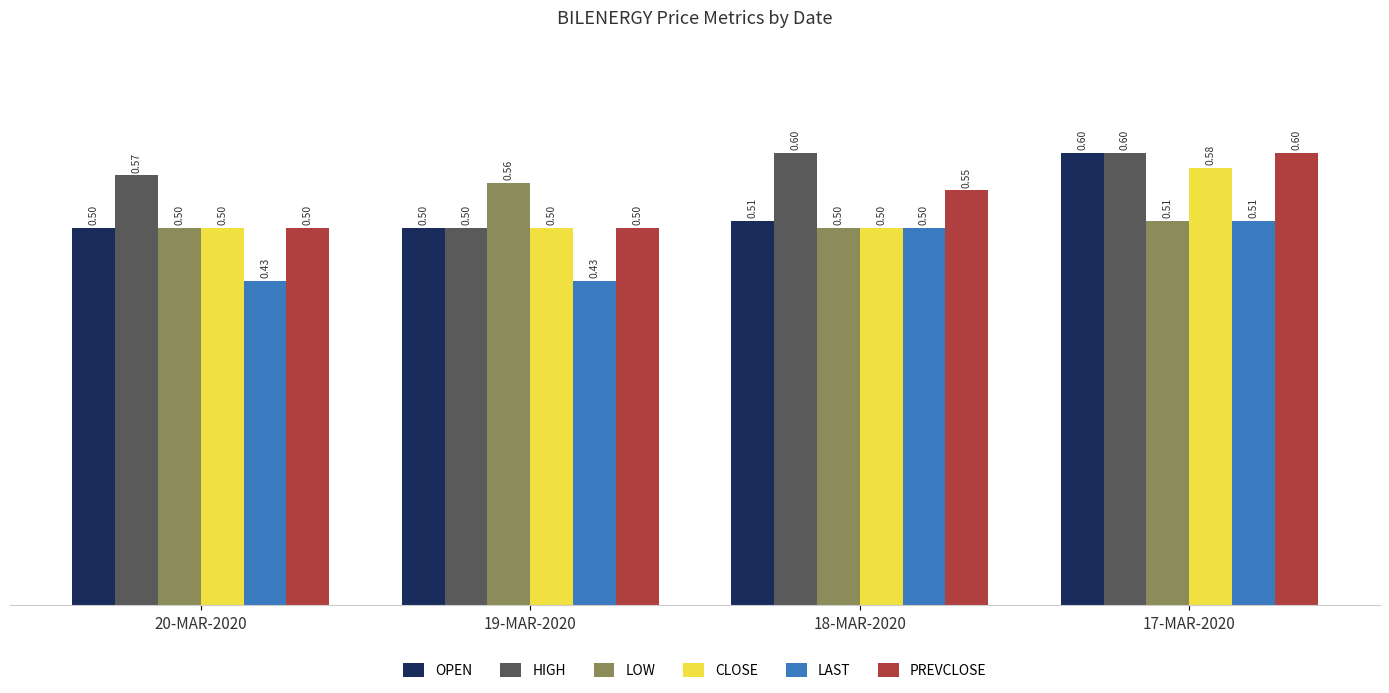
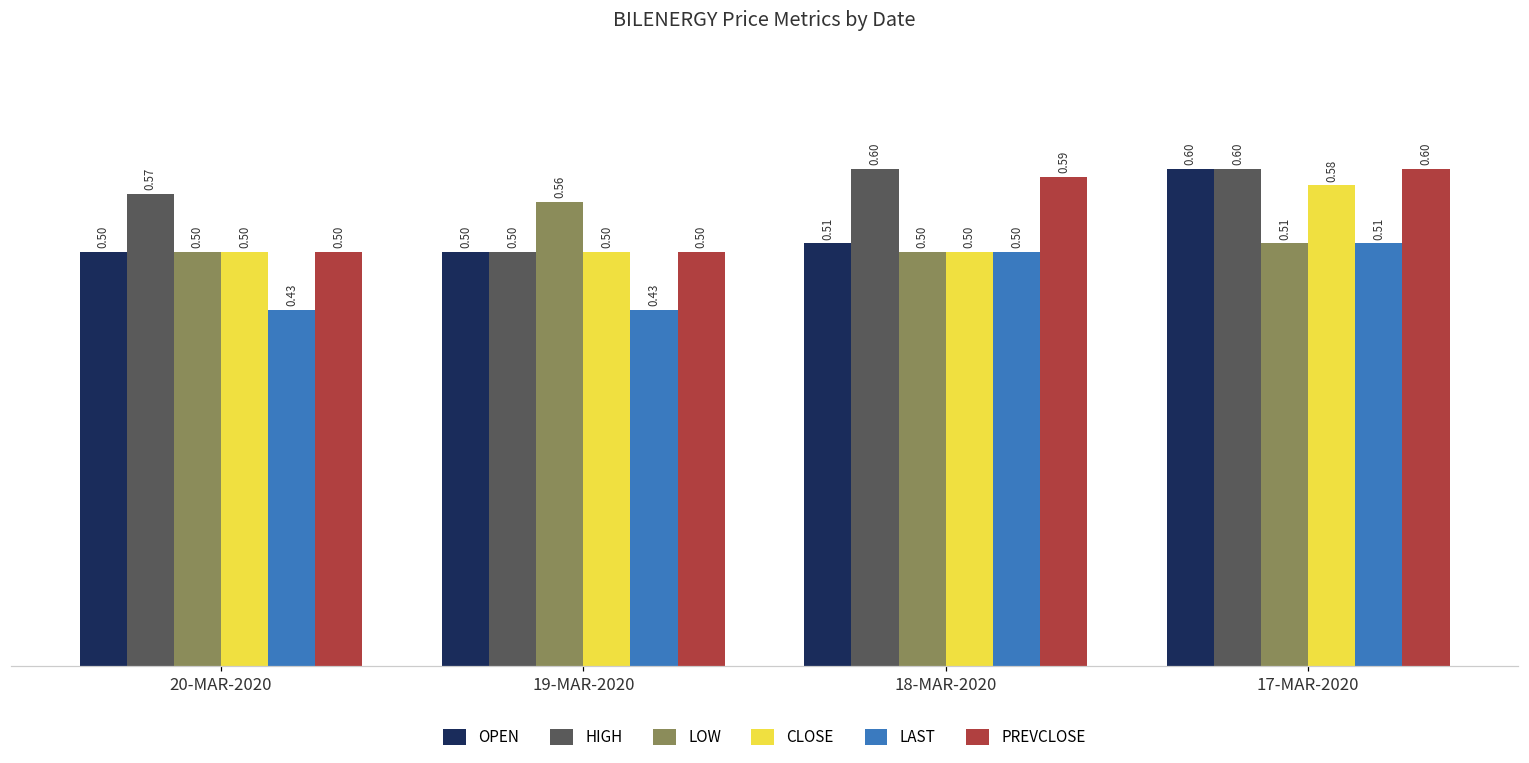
PREVCLOSE, 18-MAR-2020: 0.55 -> 0.59
